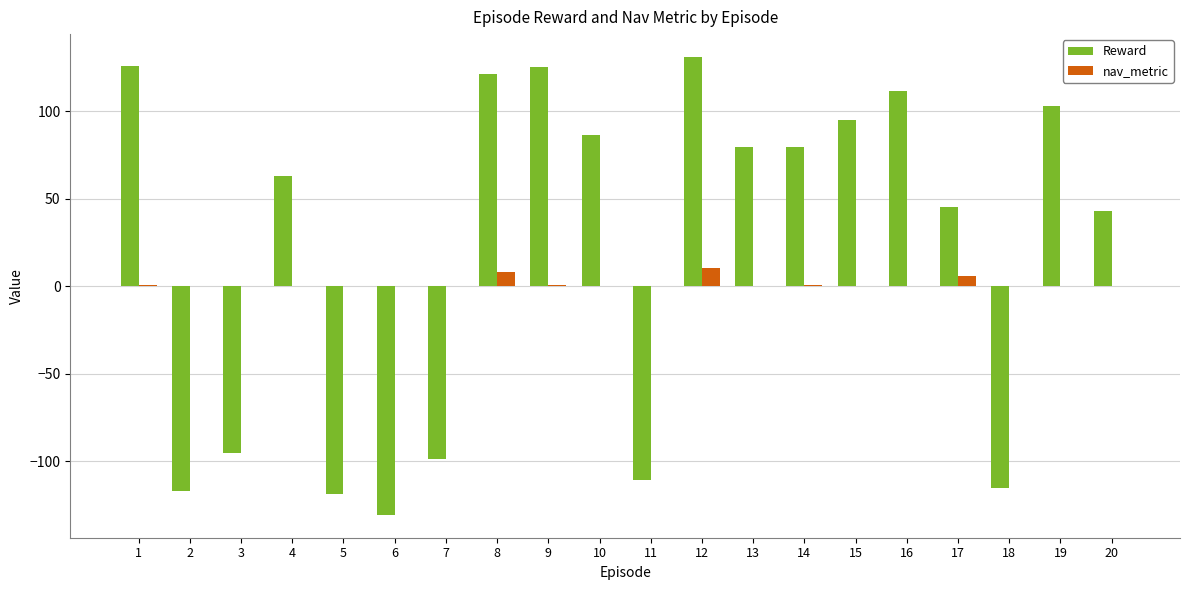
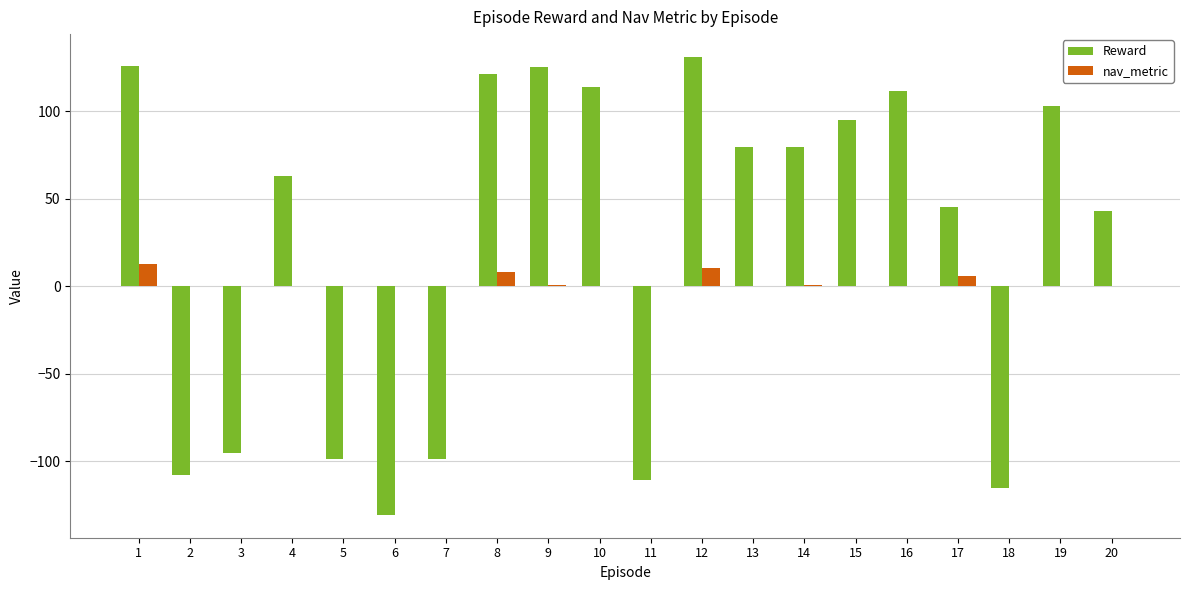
nav_metric, 1: 0 -> 12
Reward, 2: -117 -> -108
Reward, 5: -119 -> -99
Reward, 10: 87 -> 114
